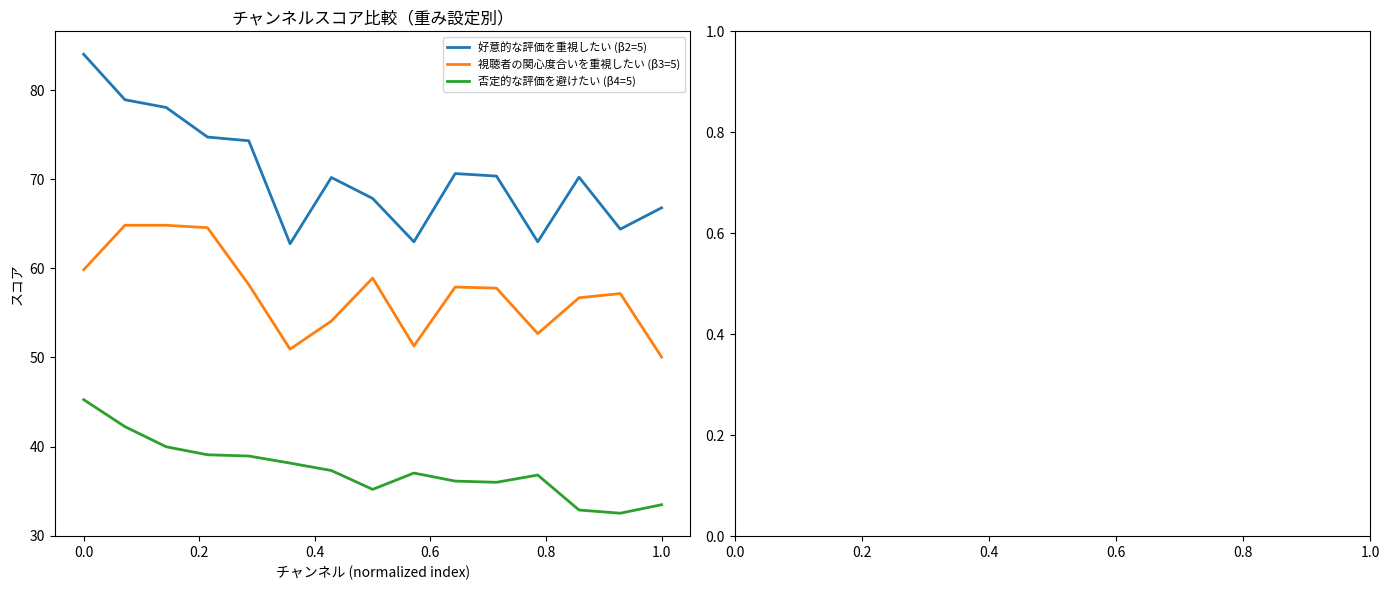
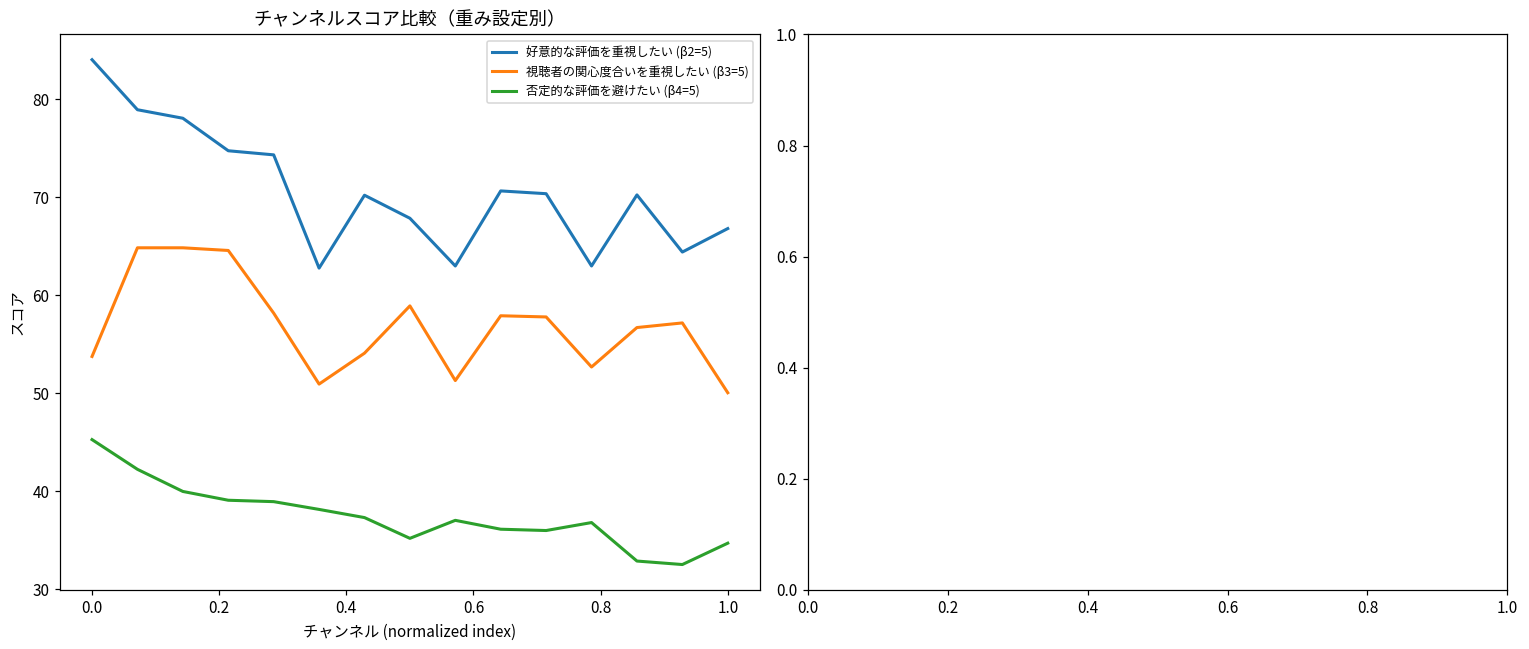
視聴者の関心度合いを重視したい (β3=5), 0.0: 60 -> 54
否定的な評価を避けたい (β4=5), 1.0: 33 -> 35
